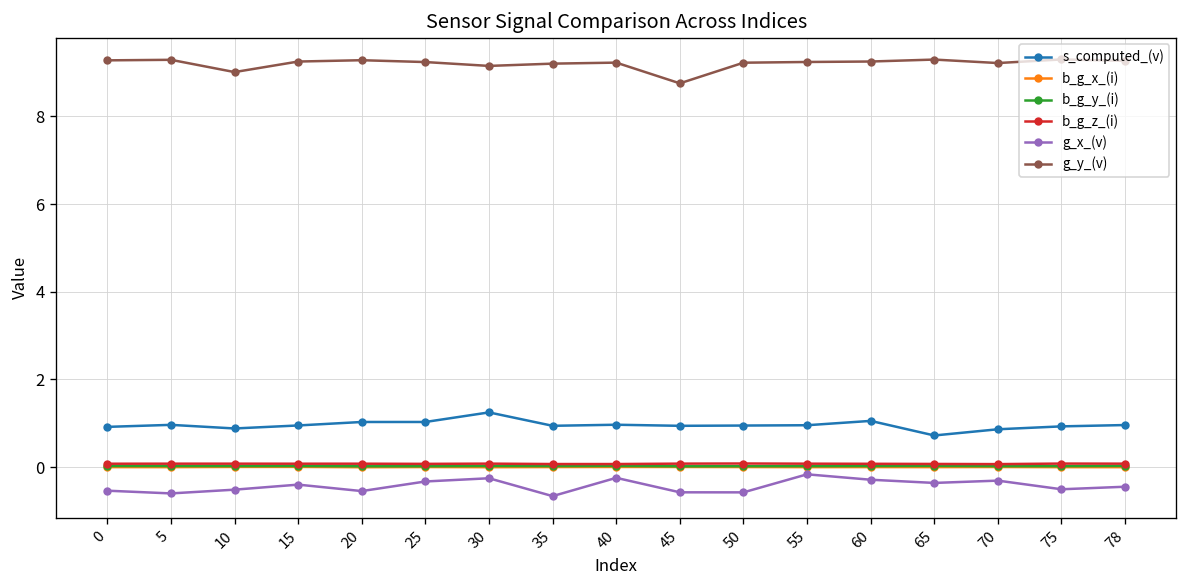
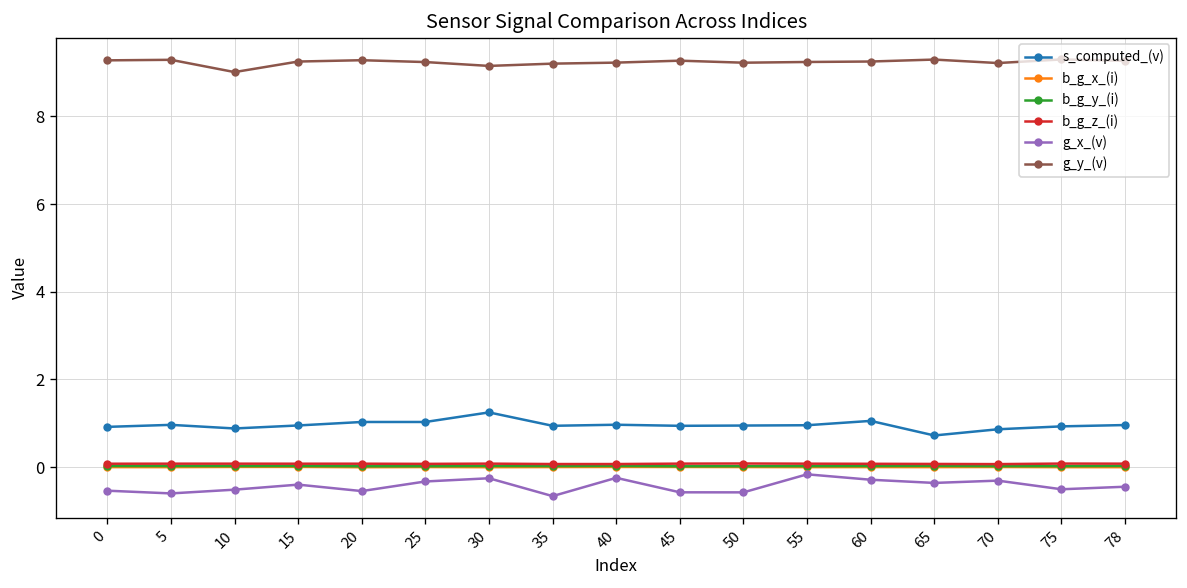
g_y_(v), 45: 8.8 -> 9.3
